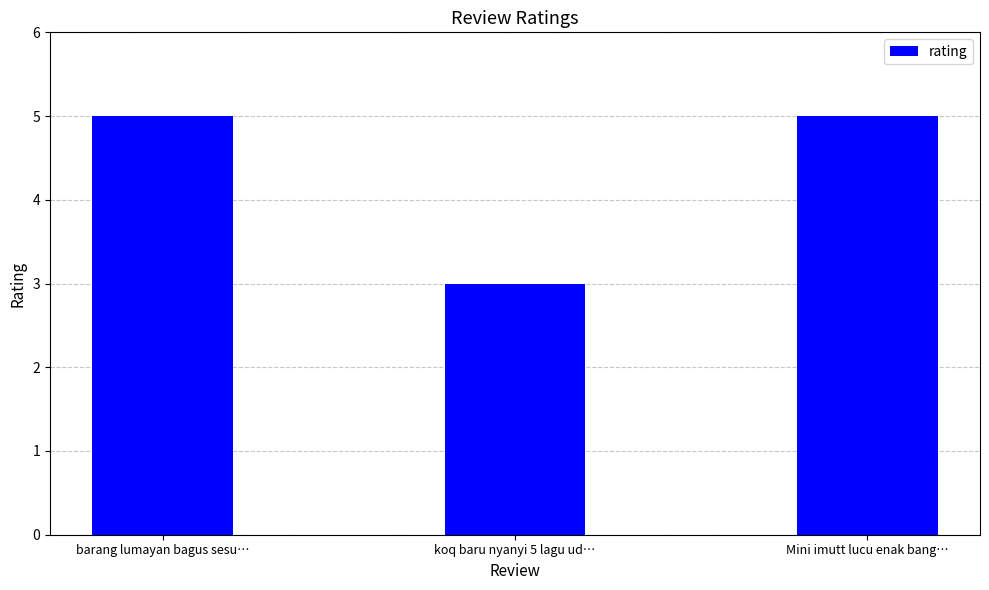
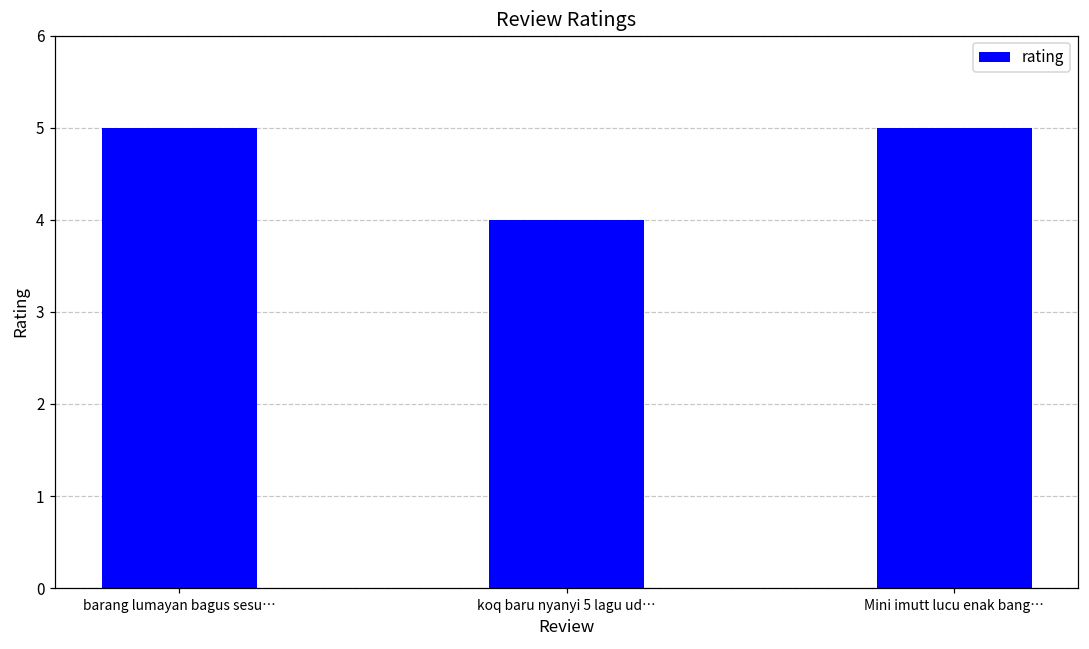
koq baru nyanyi 5 lagu ud…: 3 -> 4
